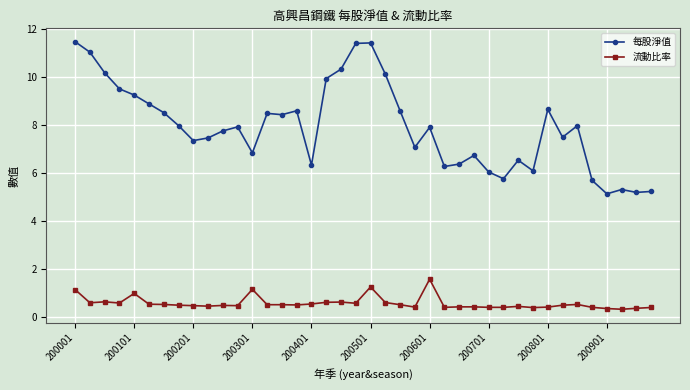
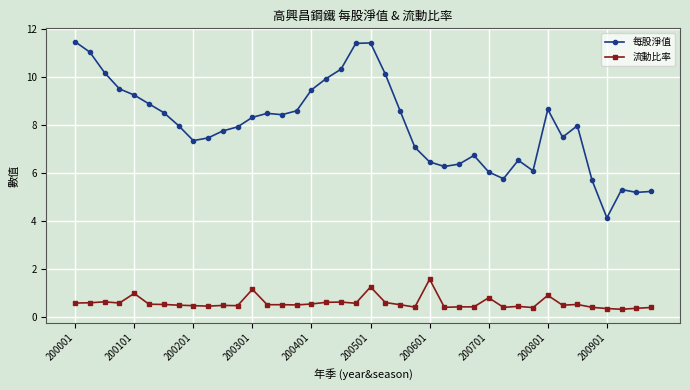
流動比率, 200001: 1.1 -> 0.6
每股淨值, 200301: 6.8 -> 8.3
每股淨值, 200401: 6.3 -> 9.5
每股淨值, 200601: 7.9 -> 6.5
流動比率, 200701: 0.4 -> 0.8
流動比率, 200801: 0.4 -> 0.9
每股淨值, 200901: 5.1 -> 4.1
